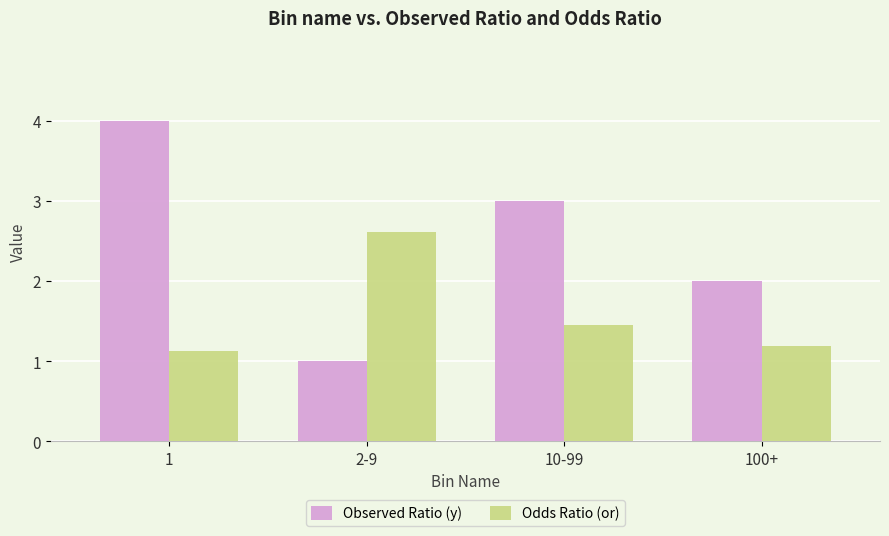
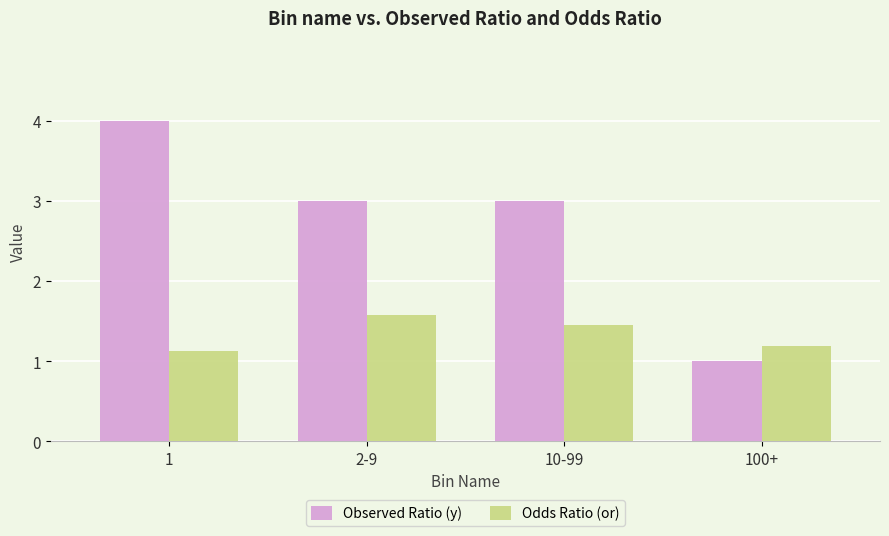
Observed Ratio (y), 2-9: 1 -> 3
Odds Ratio (or), 2-9: 2.6 -> 1.6
Observed Ratio (y), 100+: 2 -> 1
